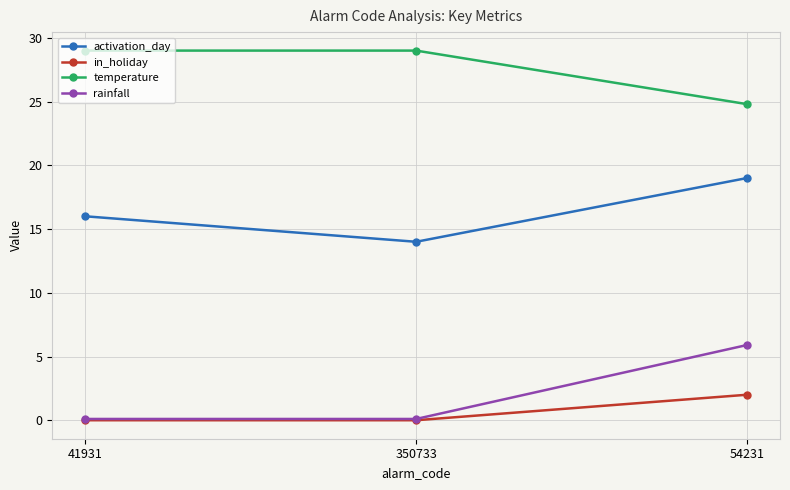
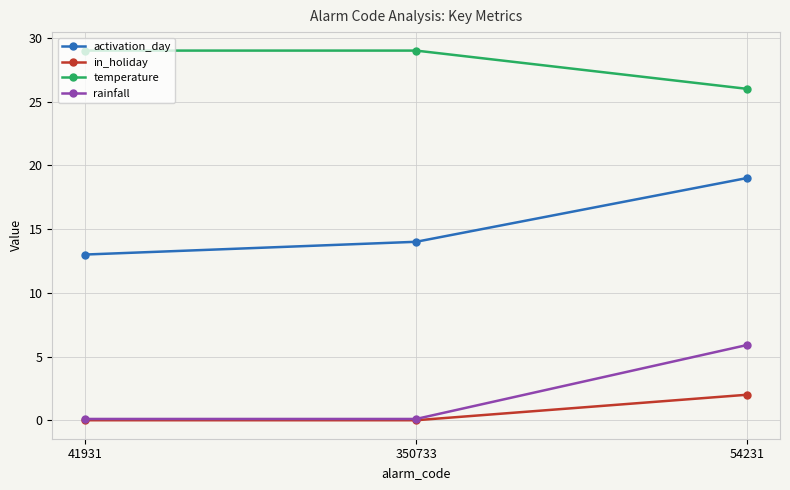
activation_day, 41931: 16 -> 13
temperature, 54231: 24.8 -> 26.0
